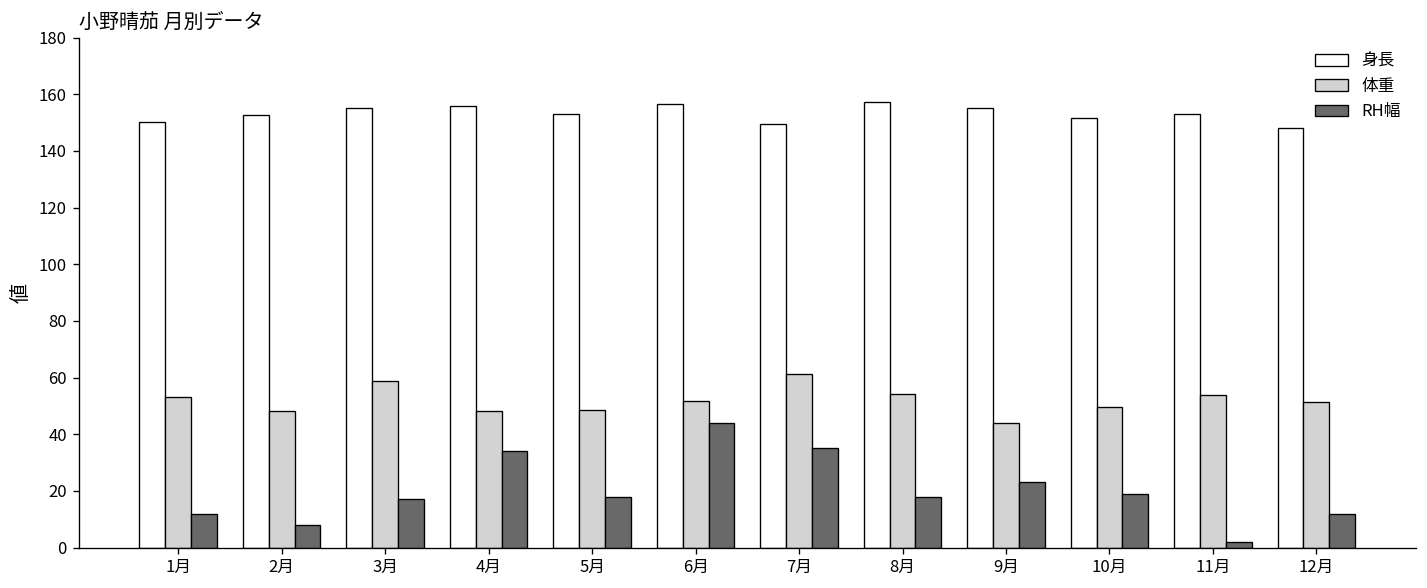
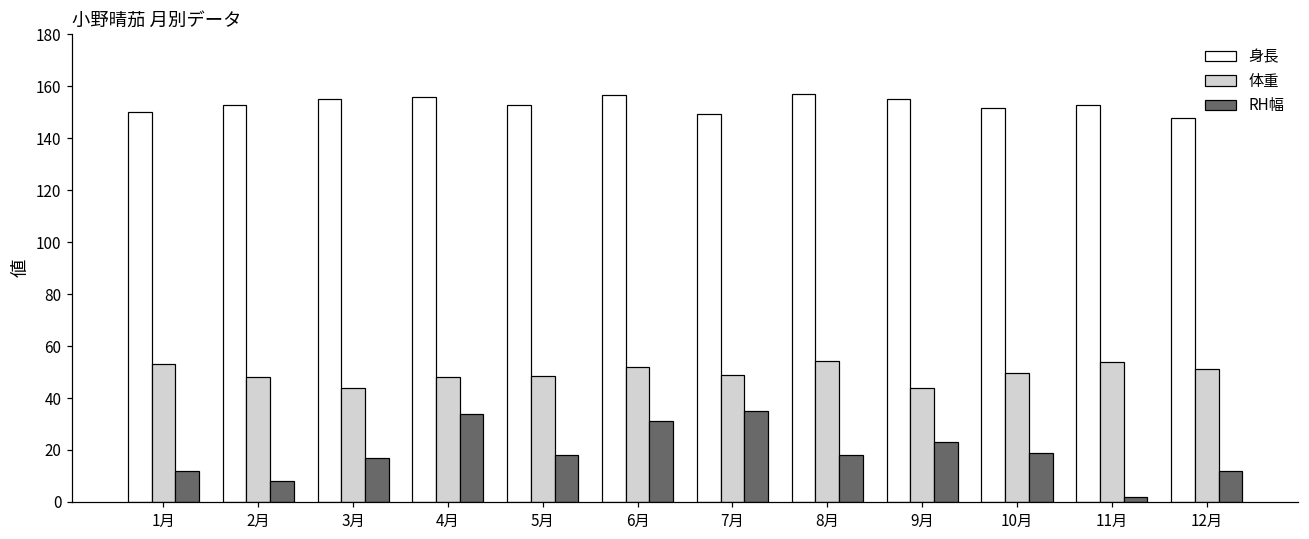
体重, 3月: 59 -> 44
RH幅, 6月: 44 -> 31
体重, 7月: 61 -> 49
